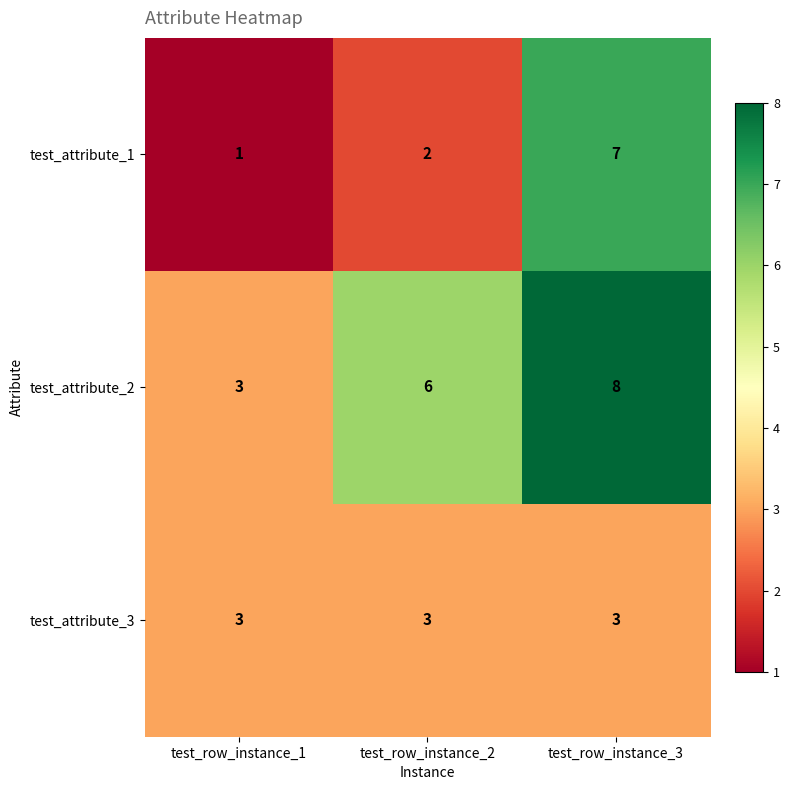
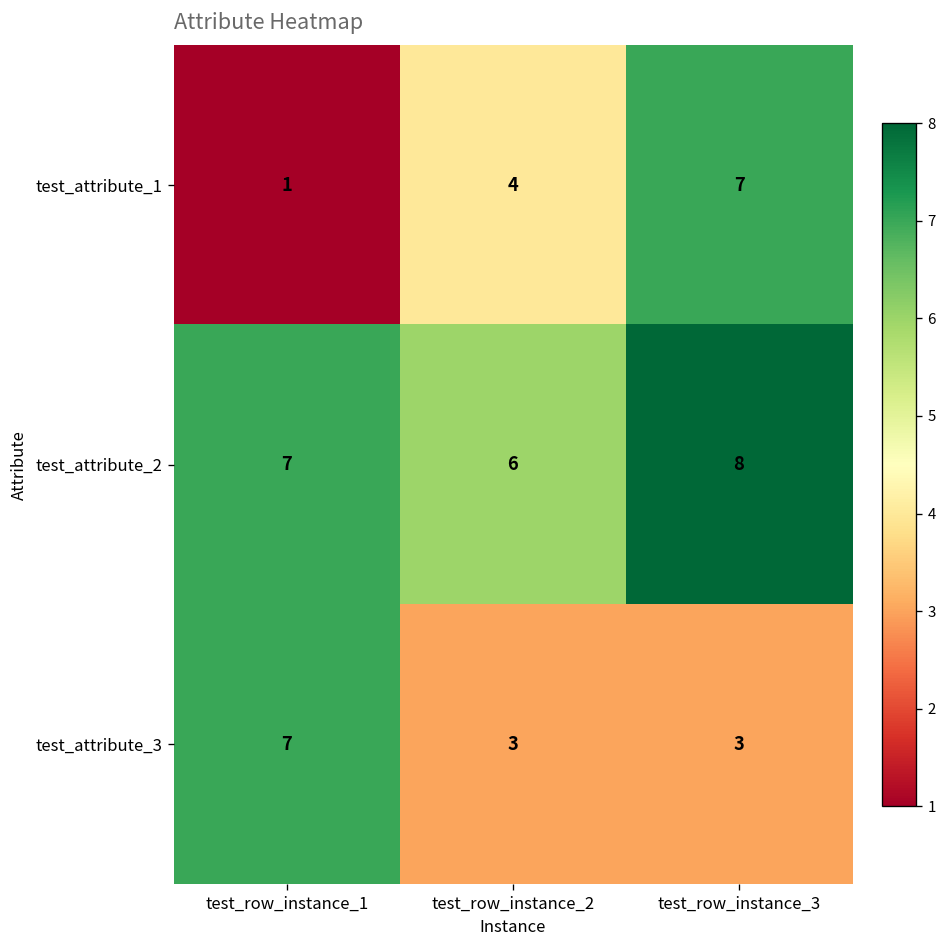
test_attribute_1, test_row_instance_2: 2 -> 4
test_attribute_2, test_row_instance_1: 3 -> 7
test_attribute_3, test_row_instance_1: 3 -> 7
